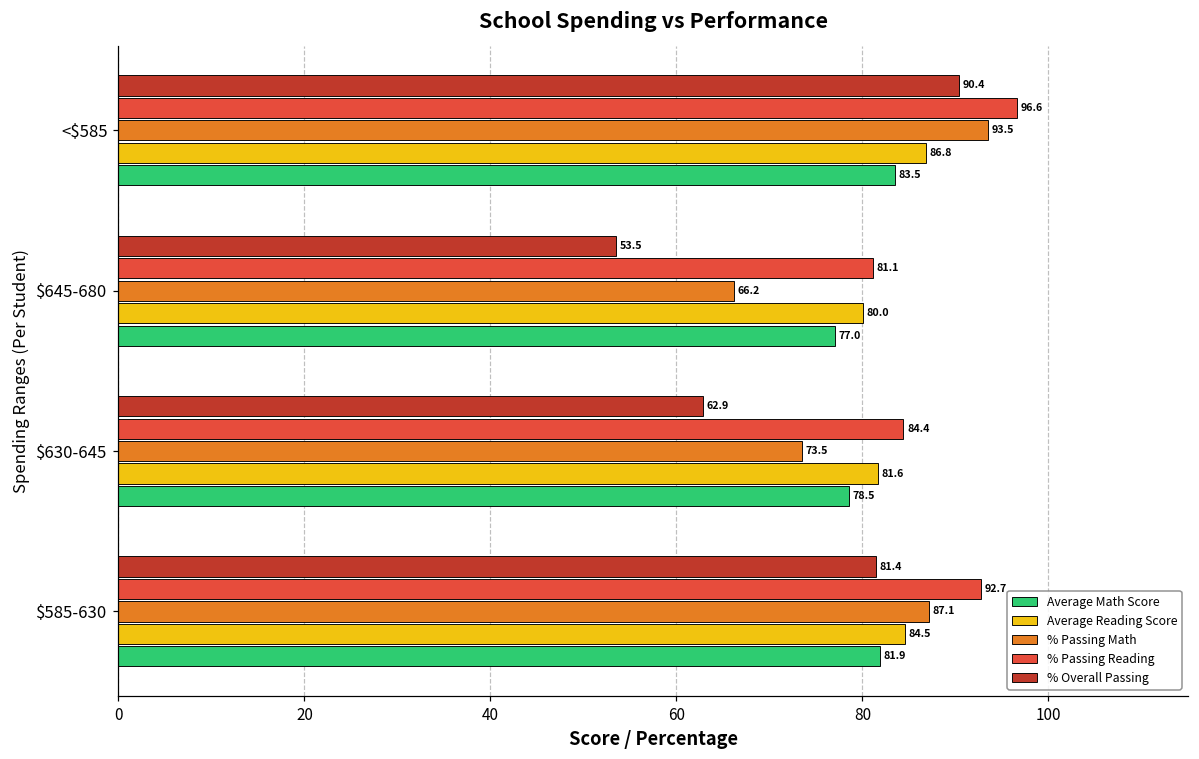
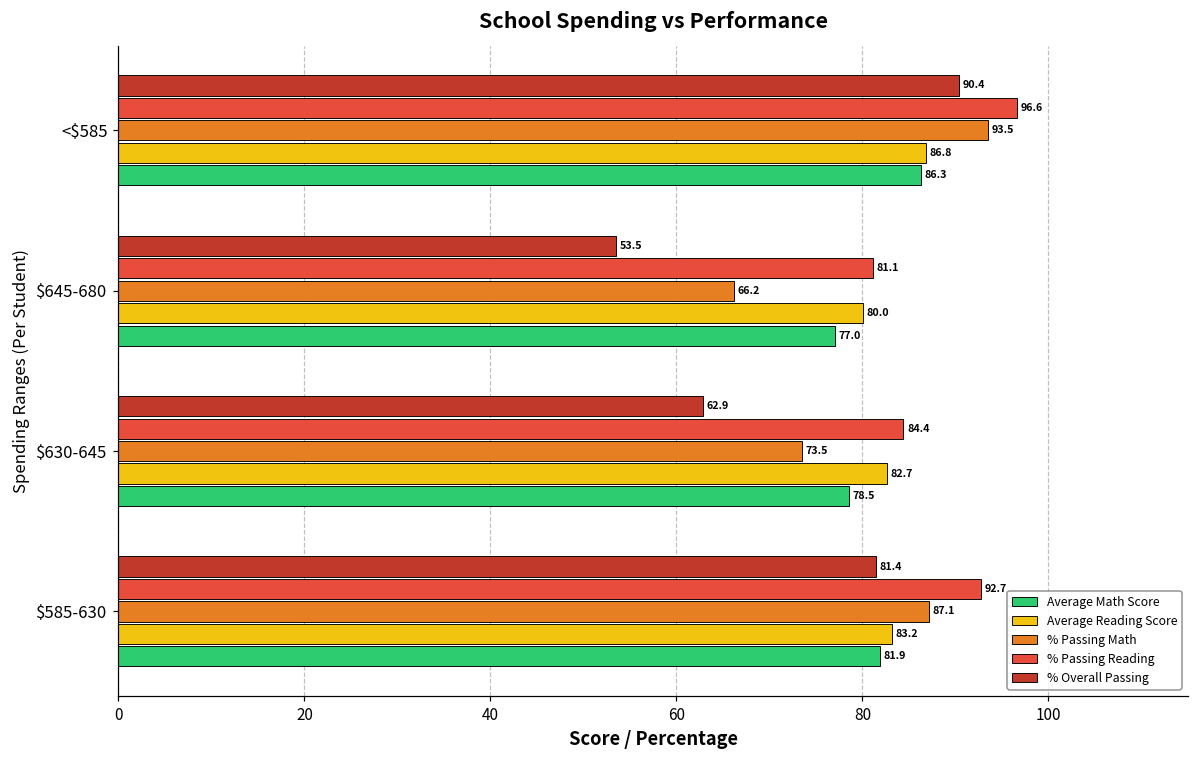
Average Math Score, <$585: 83.5 -> 86.3
Average Reading Score, $630-645: 81.6 -> 82.7
Average Reading Score, $585-630: 84.5 -> 83.2
